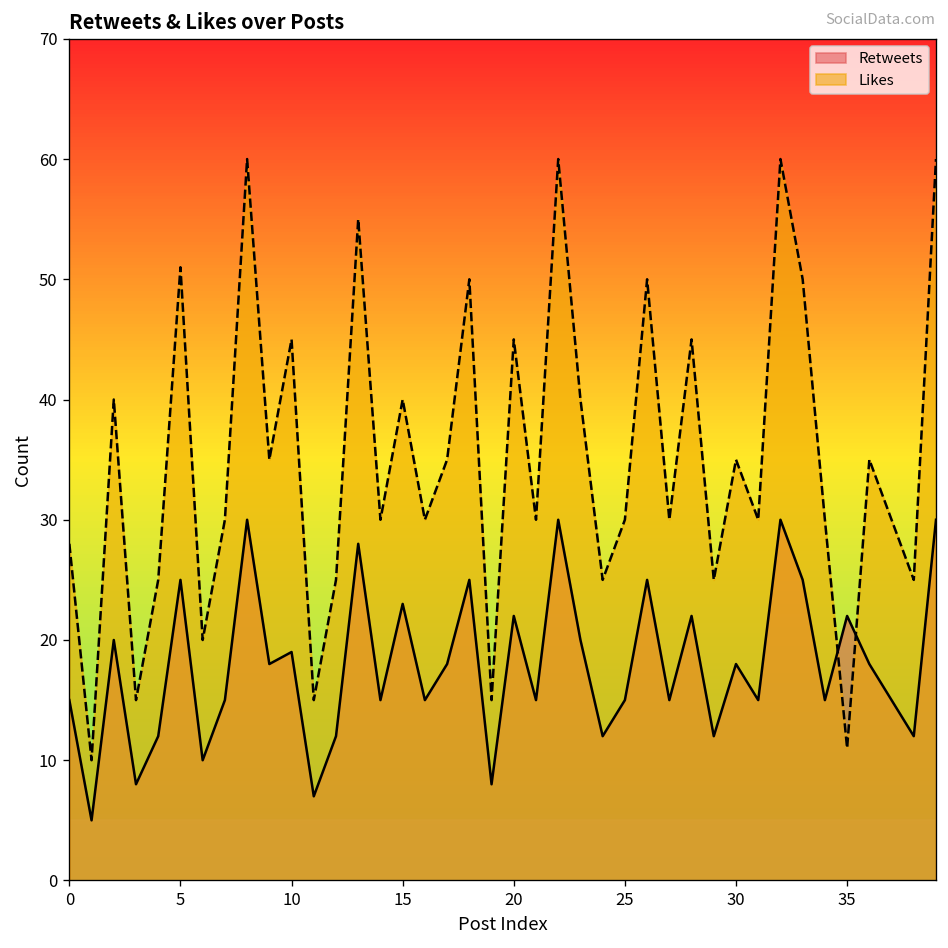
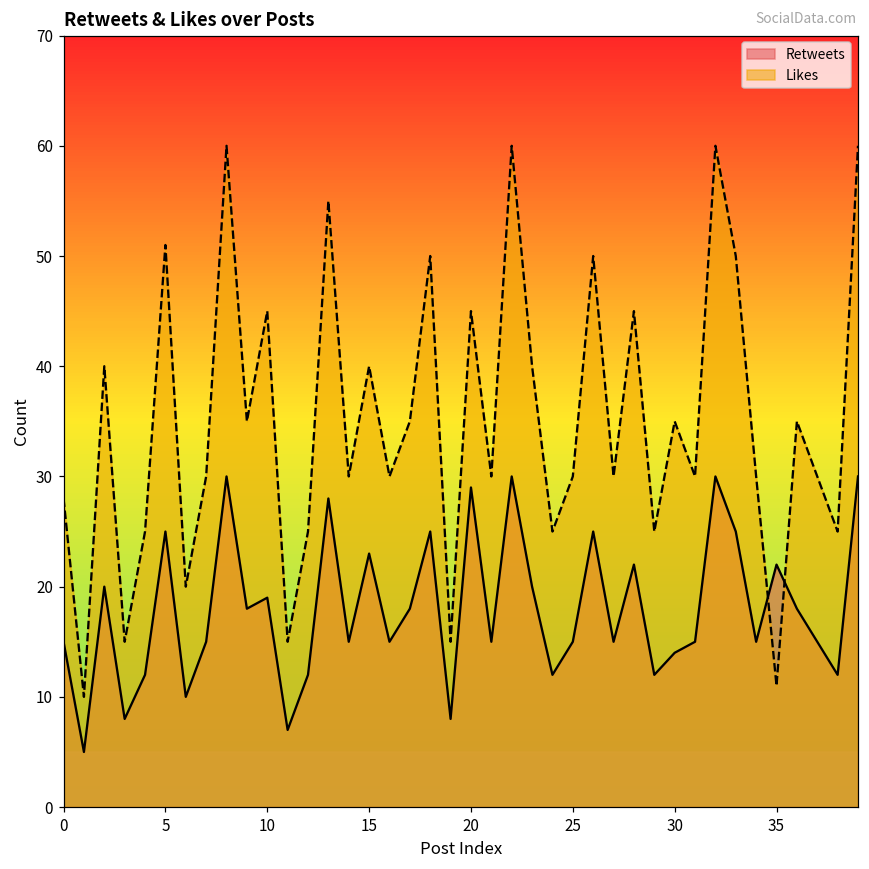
Retweets, 20: 22 -> 29
Retweets, 30: 18 -> 14
